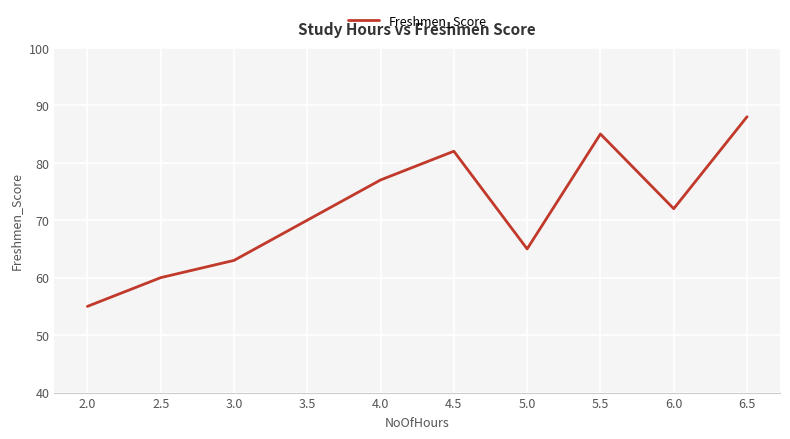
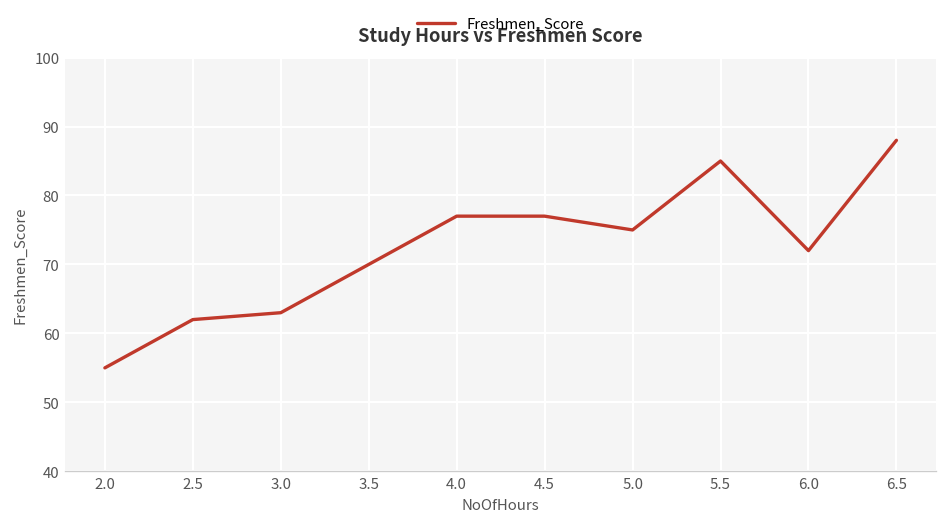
2.5: 60 -> 62
4.5: 82 -> 77
5.0: 65 -> 75
